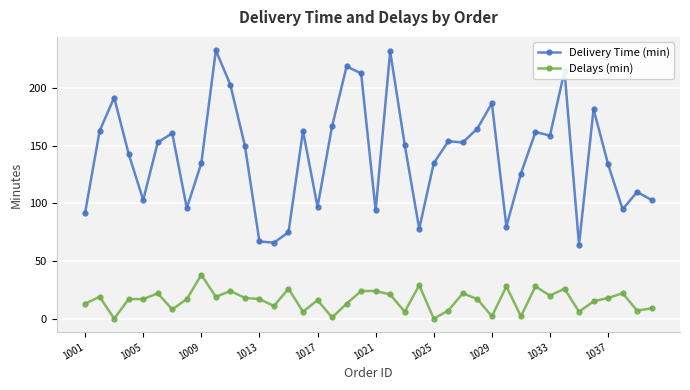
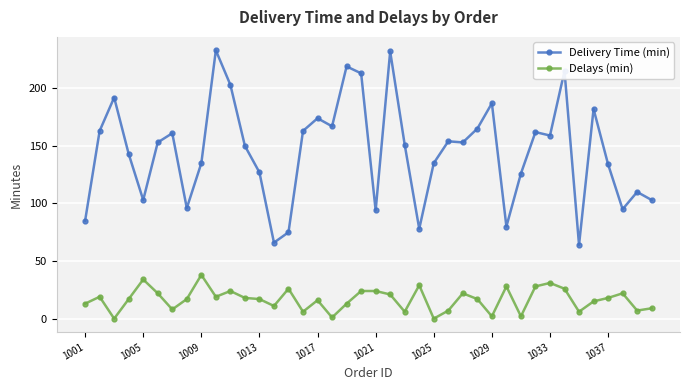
Delivery Time (min), 1001: 92 -> 85
Delays (min), 1005: 17 -> 34
Delivery Time (min), 1013: 67 -> 127
Delivery Time (min), 1017: 97 -> 174
Delays (min), 1033: 20 -> 31
